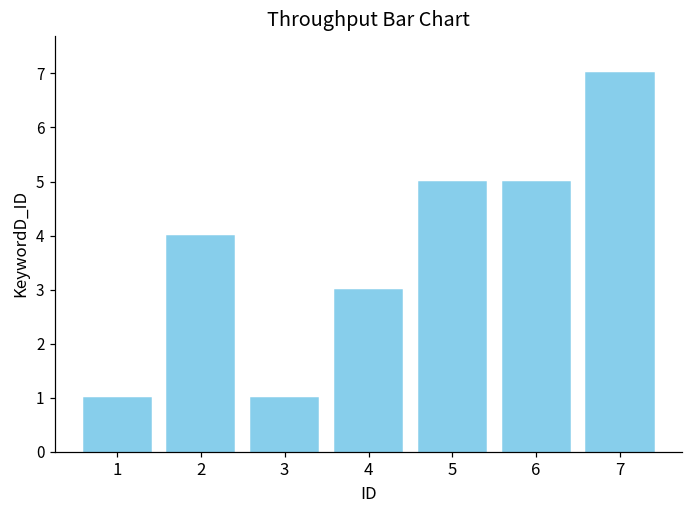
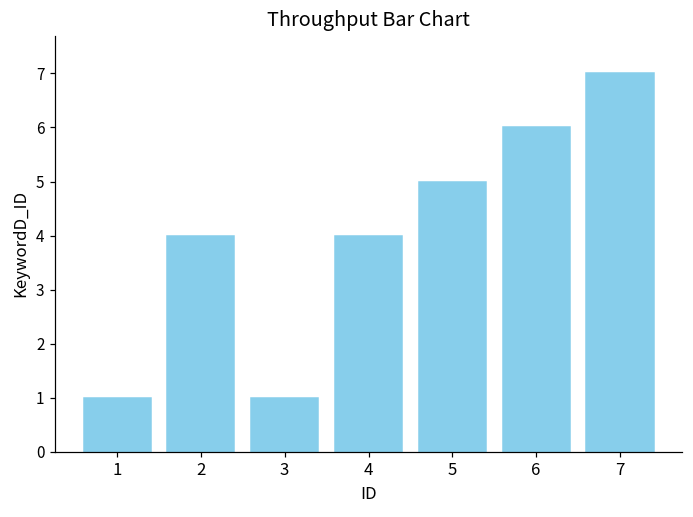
4: 3 -> 4
6: 5 -> 6
